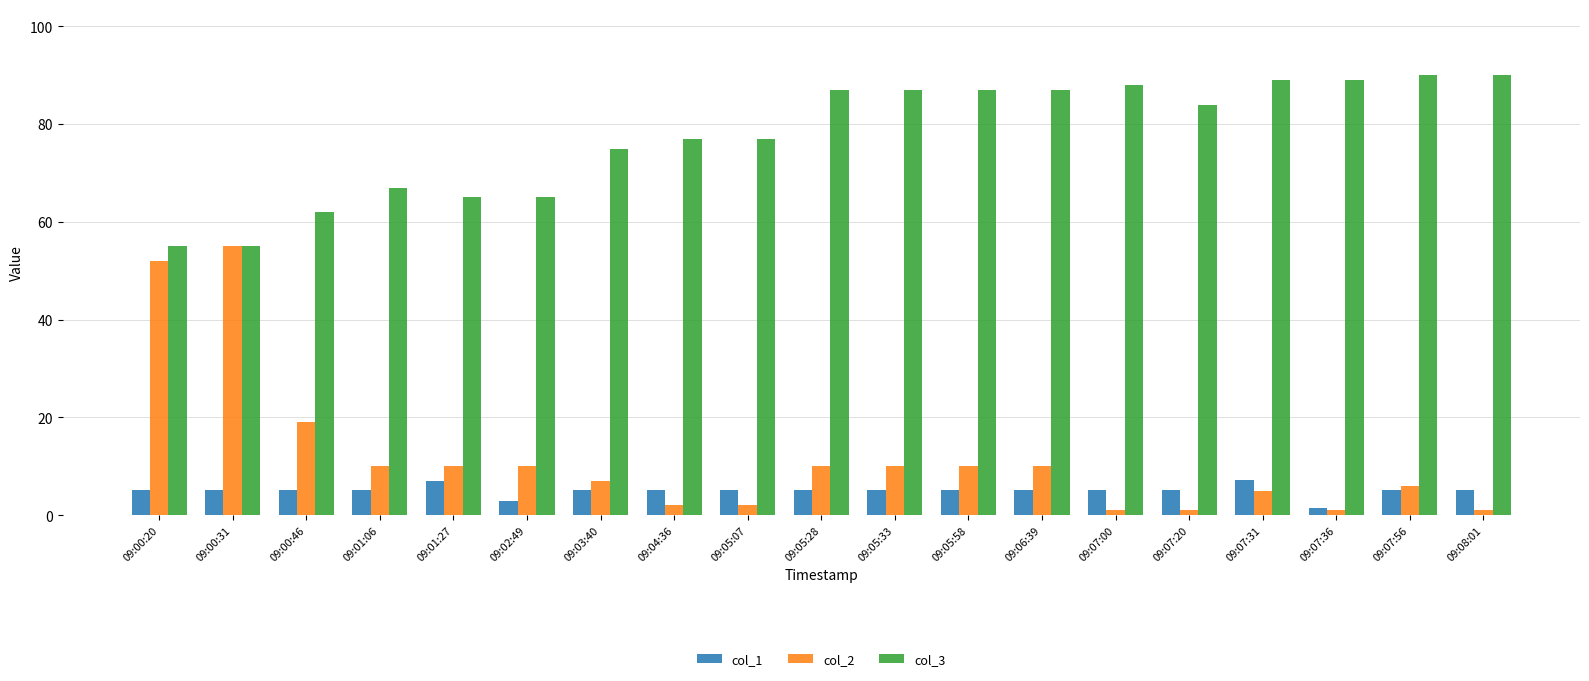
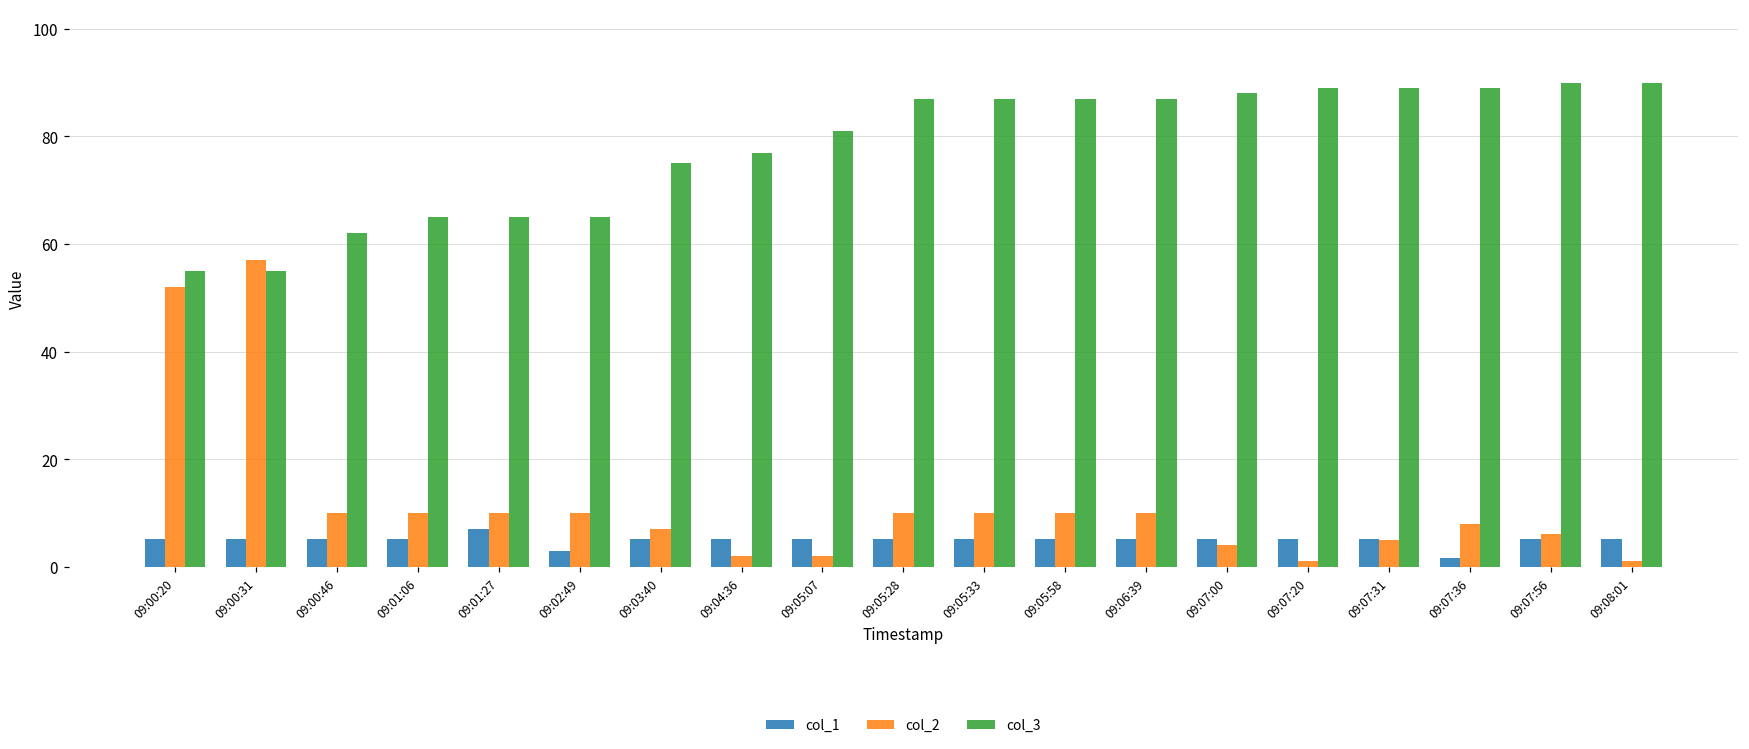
col_2, 09:00:31: 55 -> 57
col_2, 09:00:46: 19 -> 10
col_3, 09:01:06: 67 -> 65
col_3, 09:05:07: 77 -> 81
col_2, 09:07:00: 1 -> 4
col_3, 09:07:20: 84 -> 89
col_1, 09:07:31: 7 -> 5
col_2, 09:07:36: 1 -> 8
